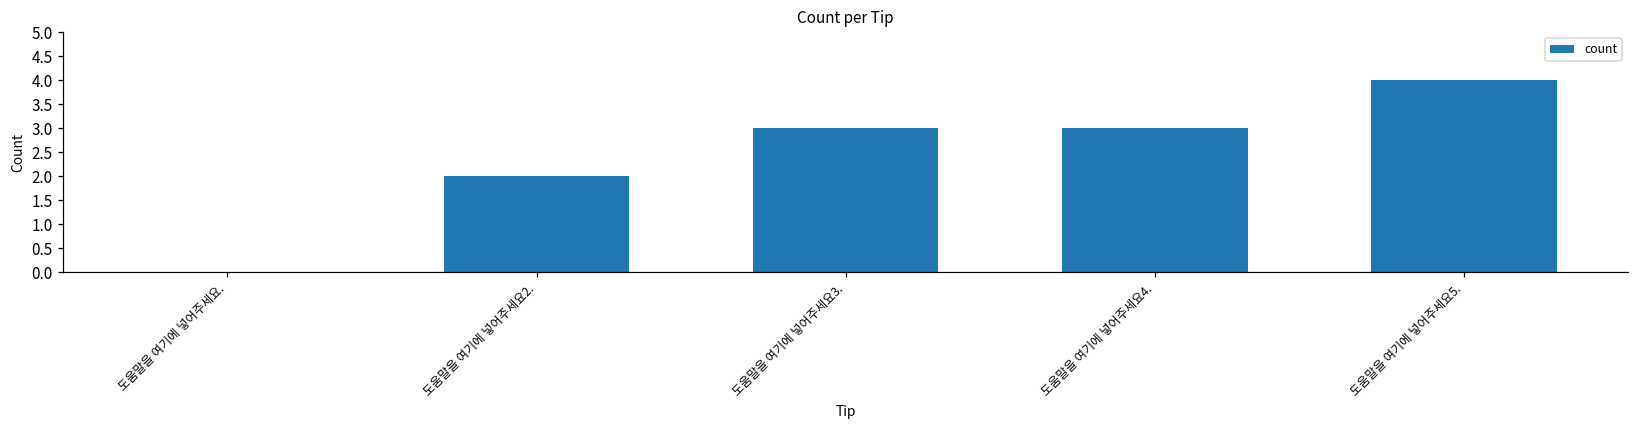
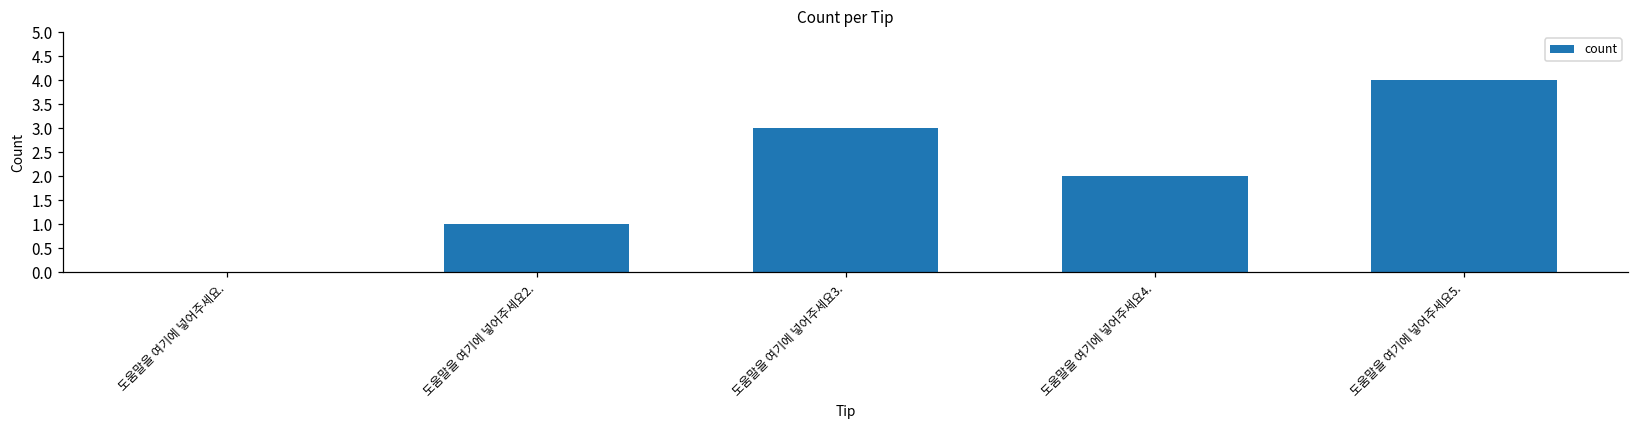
도움말을 여기에 넣어주세요2.: 2 -> 1
도움말을 여기에 넣어주세요4.: 3 -> 2
